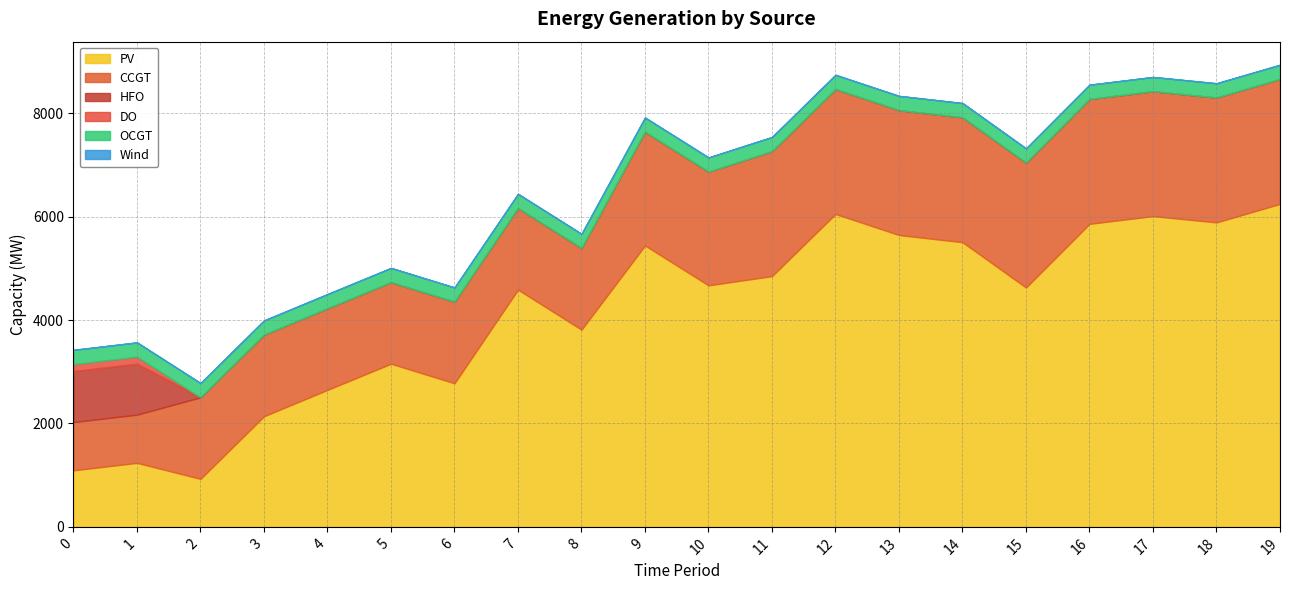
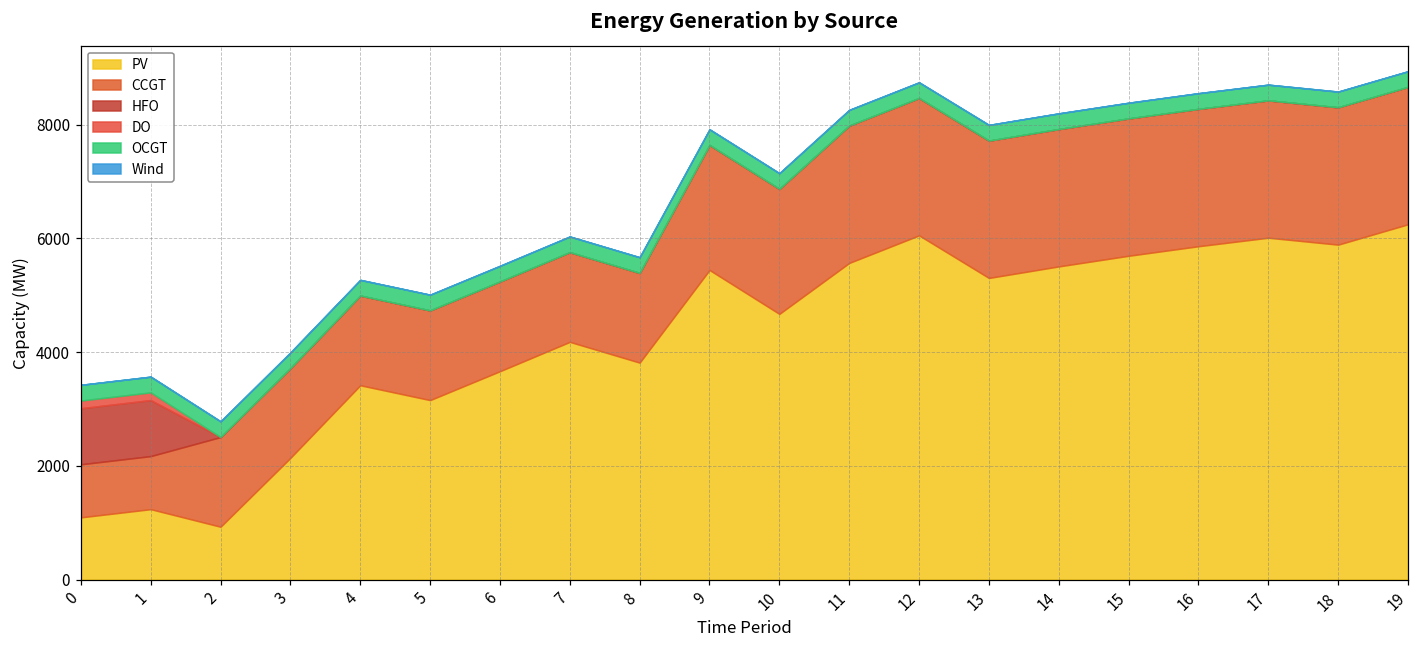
PV, 4: 2700 -> 3400
PV, 6: 2800 -> 3700
PV, 7: 4600 -> 4200
PV, 11: 4900 -> 5600
PV, 13: 5600 -> 5300
PV, 15: 4600 -> 5700
